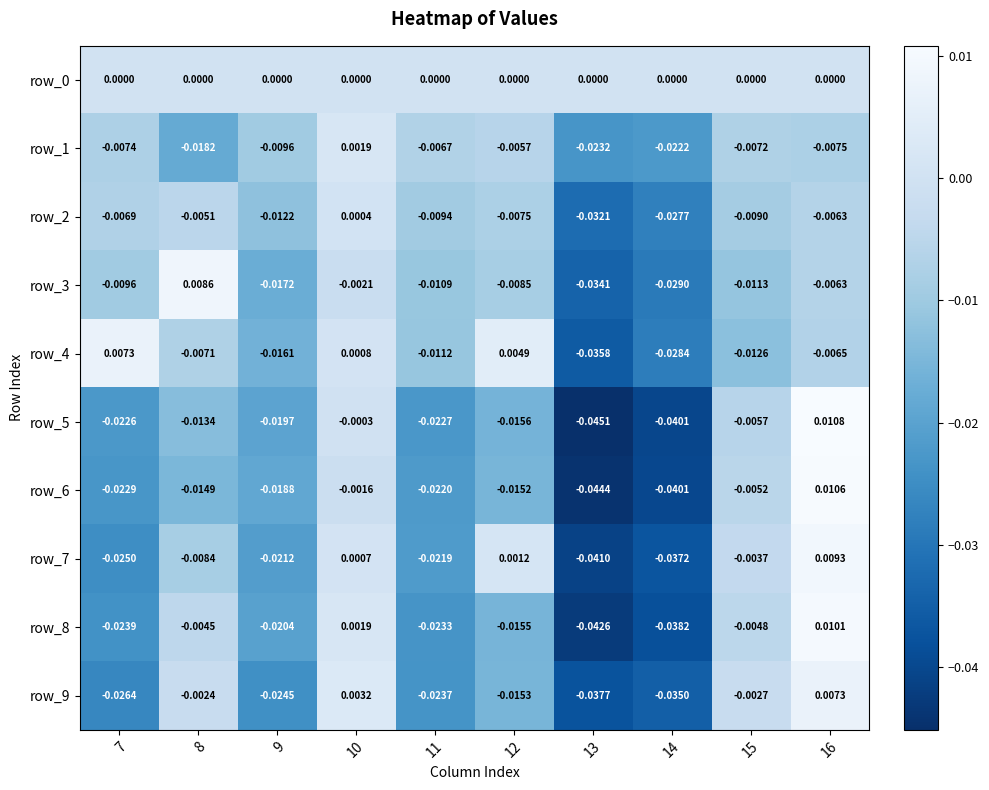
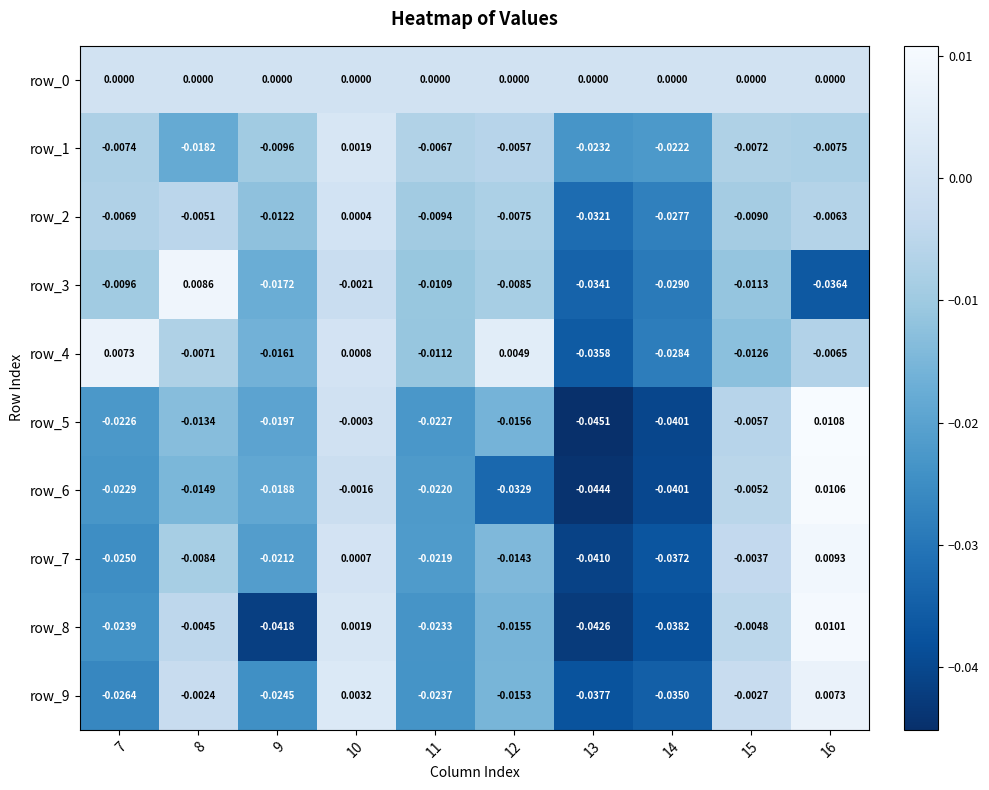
row_3, 16: -0.0063 -> -0.0364
row_6, 12: -0.0152 -> -0.0329
row_7, 12: 0.0012 -> -0.0143
row_8, 9: -0.0204 -> -0.0418
